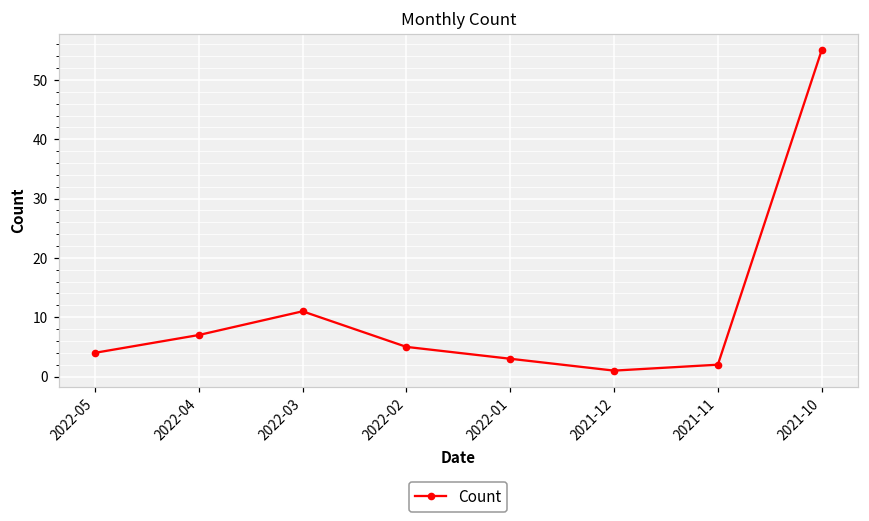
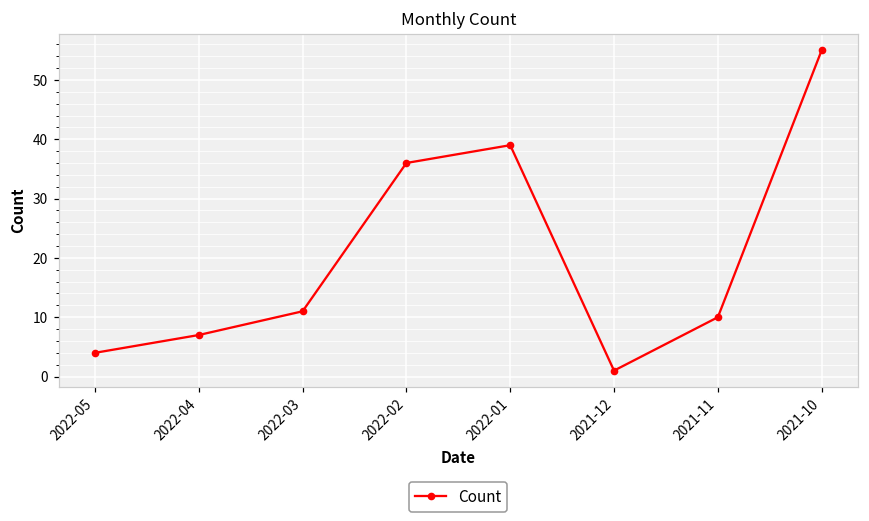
2022-02: 5 -> 36
2022-01: 3 -> 39
2021-11: 2 -> 10
